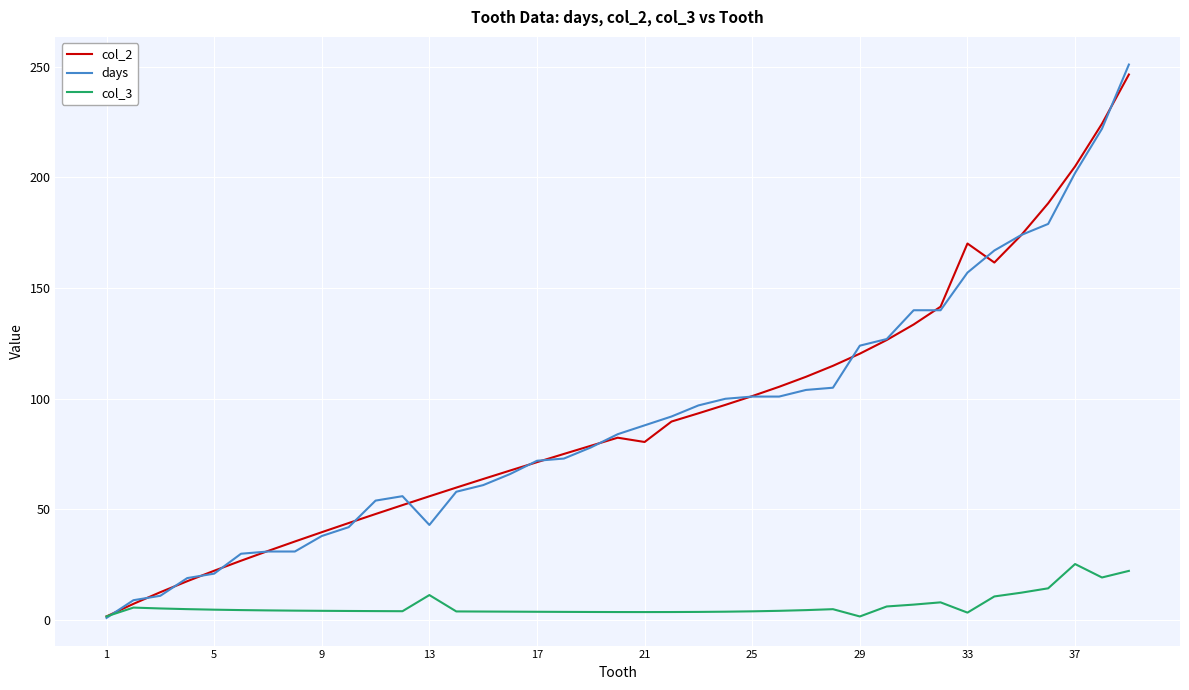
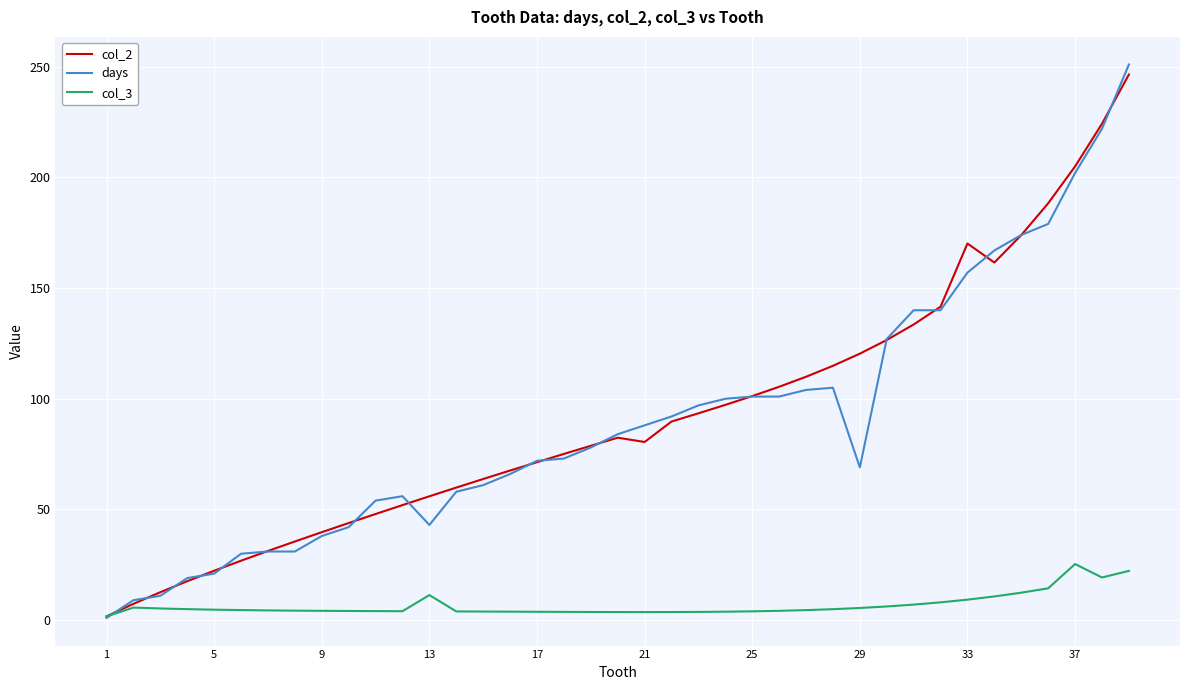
days, 29: 124 -> 69
col_3, 29: 2 -> 5
col_3, 33: 3 -> 9
